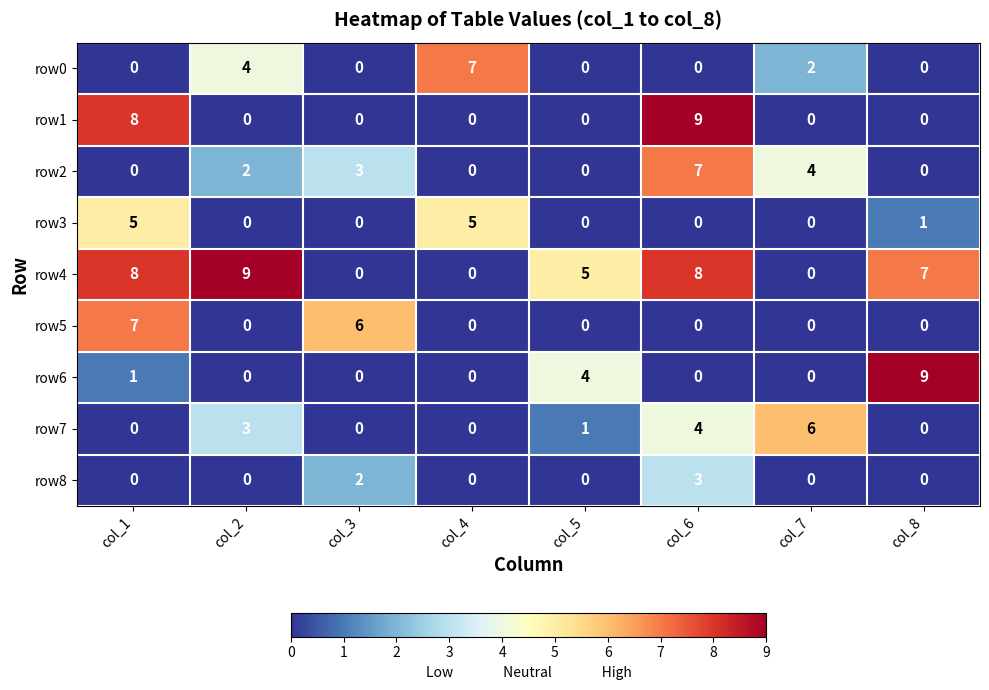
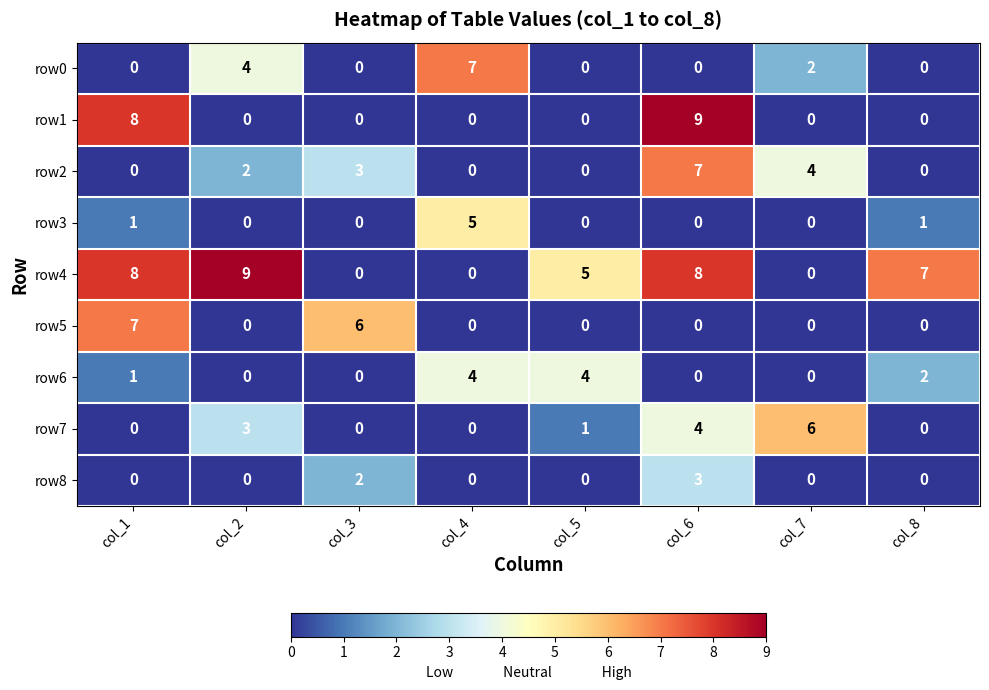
row3, col_1: 5 -> 1
row6, col_4: 0 -> 4
row6, col_8: 9 -> 2
